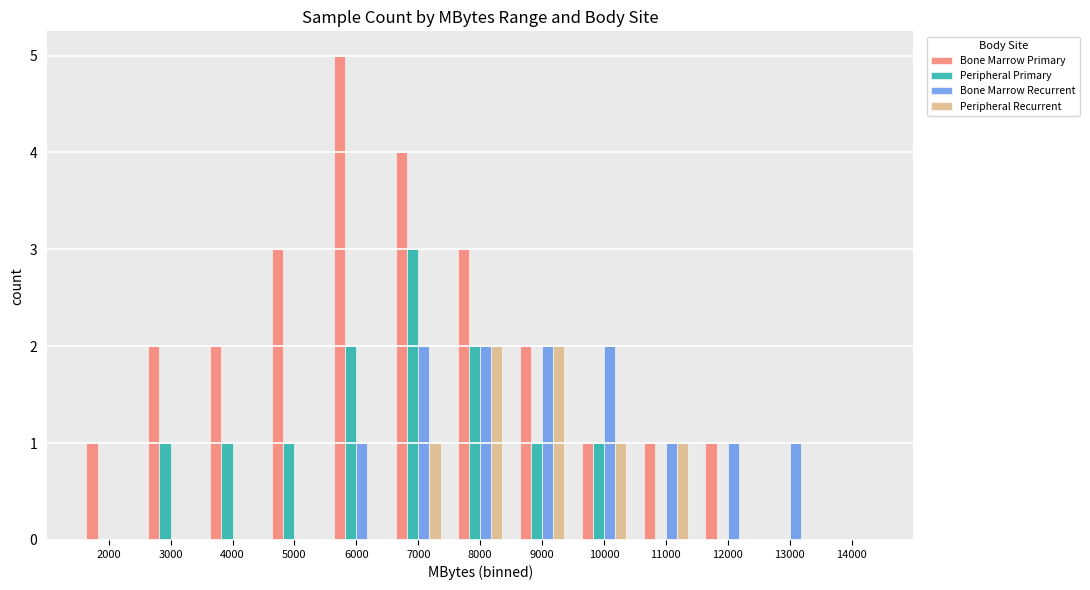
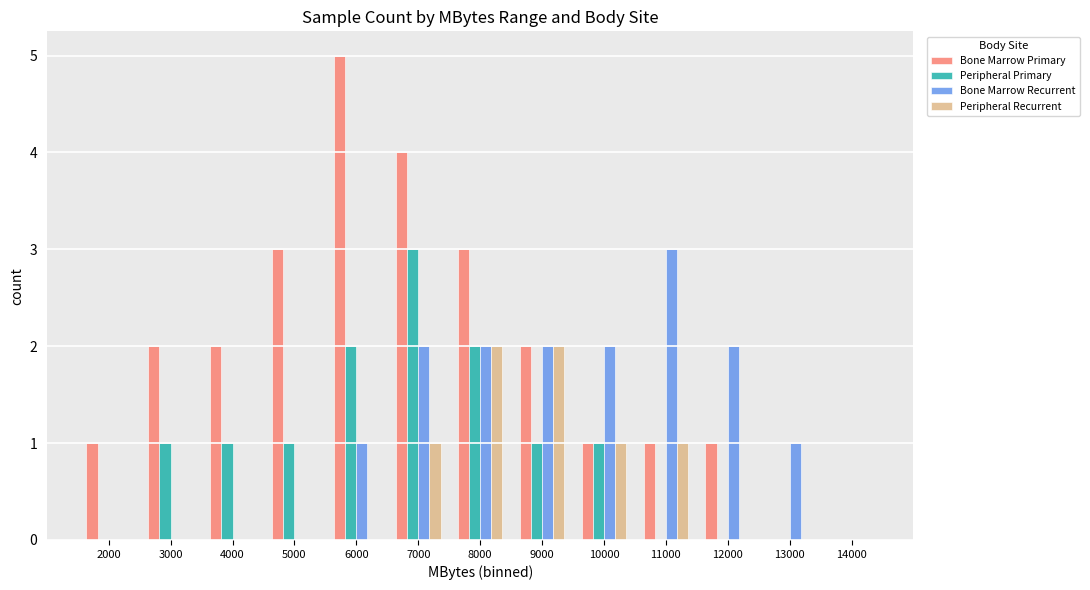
Bone Marrow Recurrent, 11000: 1 -> 3
Bone Marrow Recurrent, 12000: 1 -> 2
